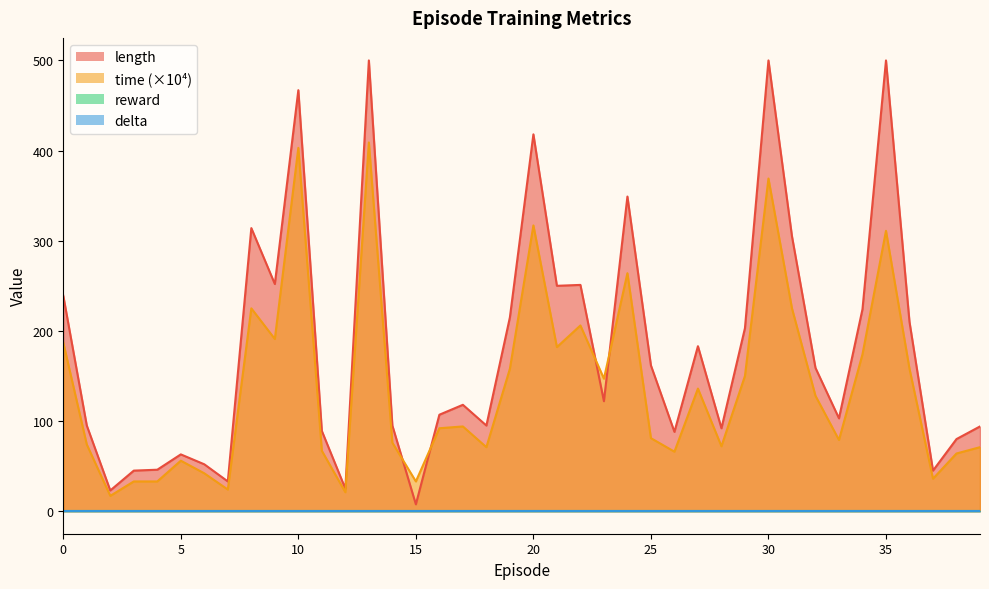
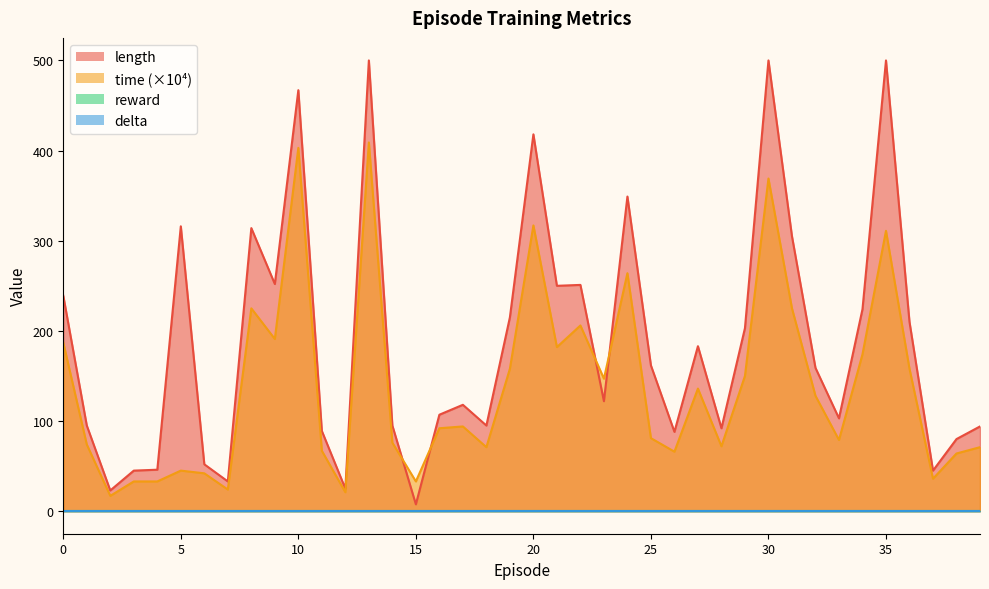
length, 5: 60 -> 320
time (×10⁴), 5: 60 -> 50
